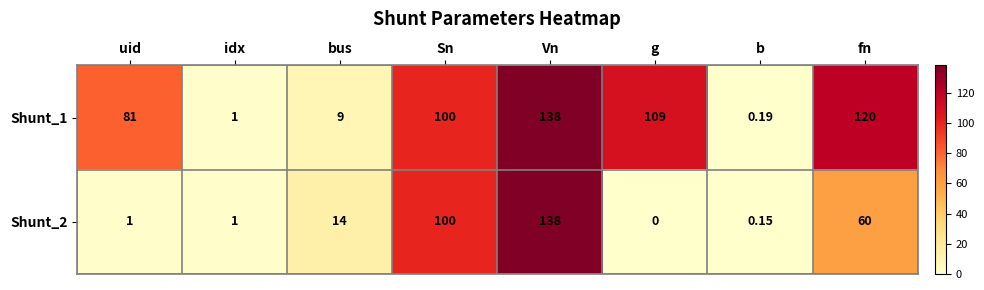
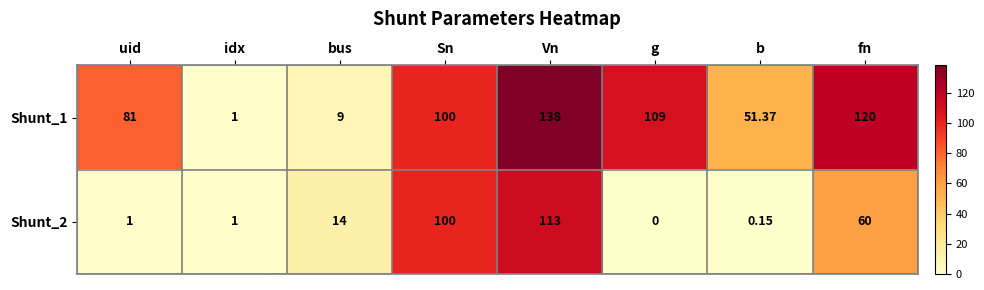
Shunt_1, b: 0.19 -> 51.37
Shunt_2, Vn: 138 -> 113
